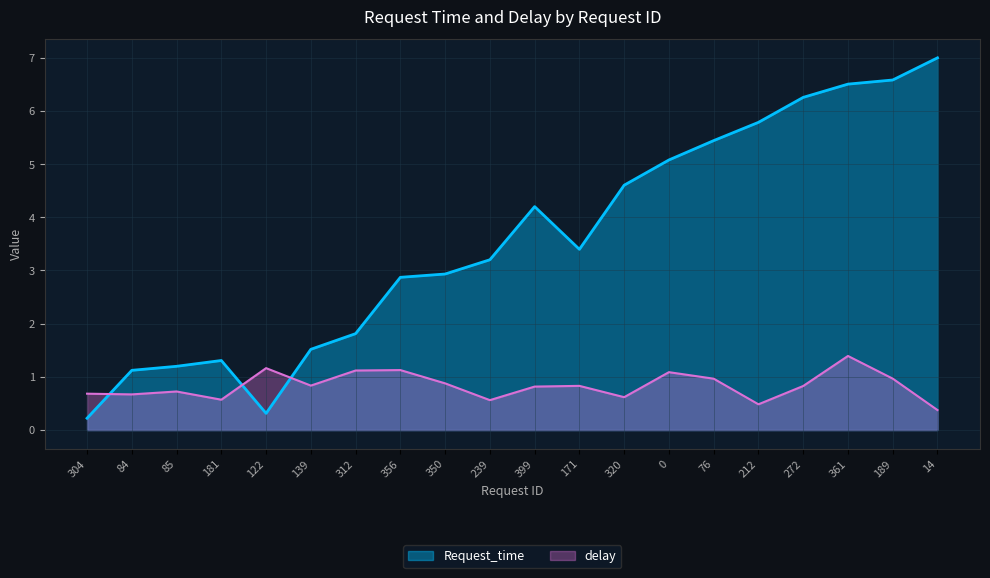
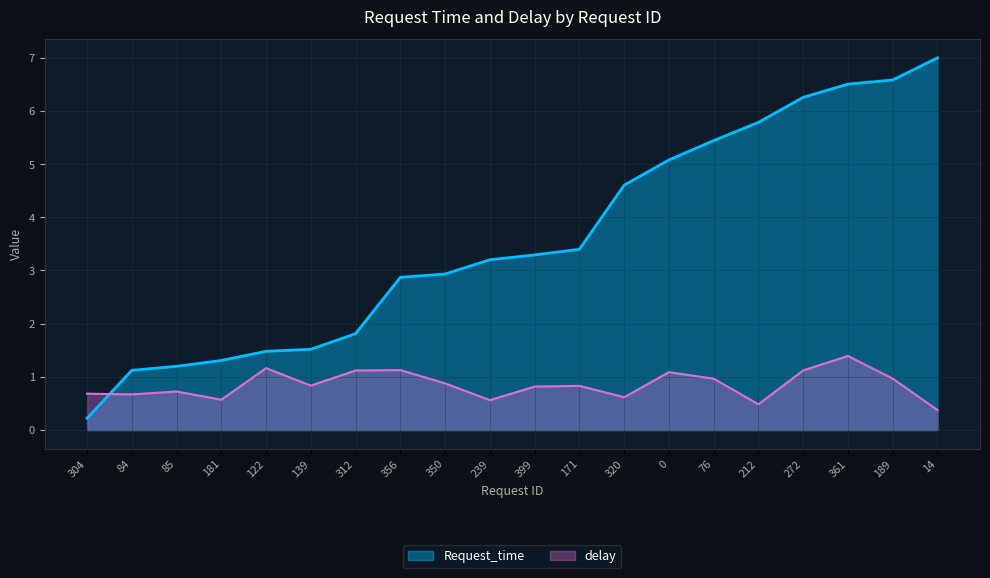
Request_time, 122: 0.3 -> 1.5
Request_time, 399: 4.2 -> 3.3
delay, 272: 0.8 -> 1.1
